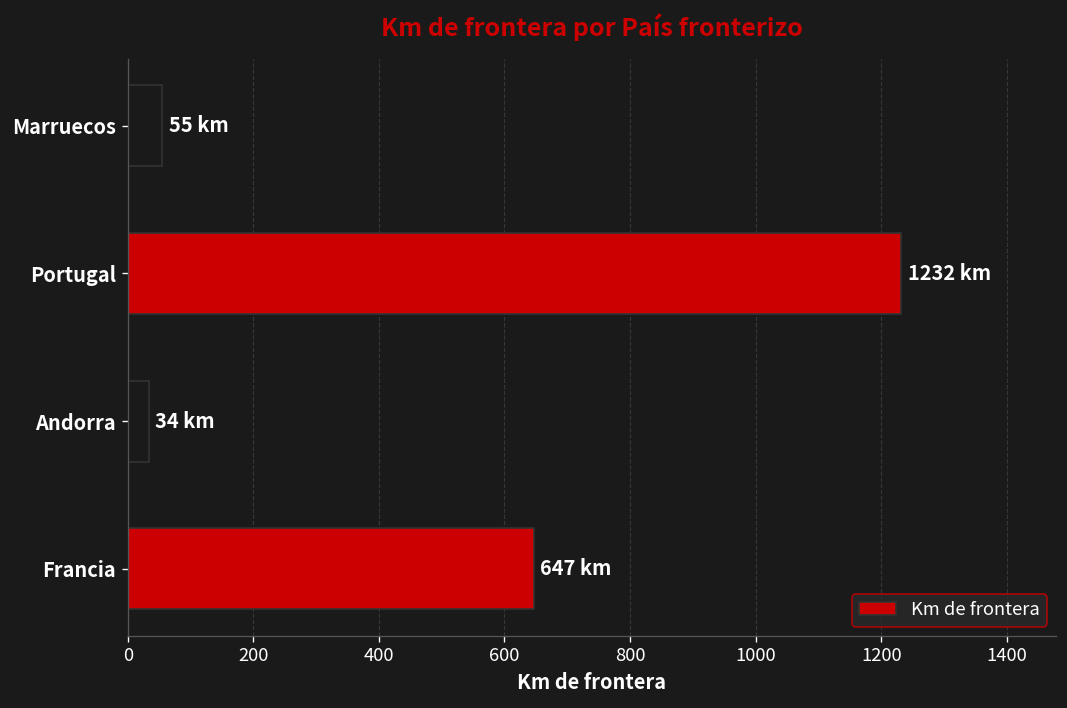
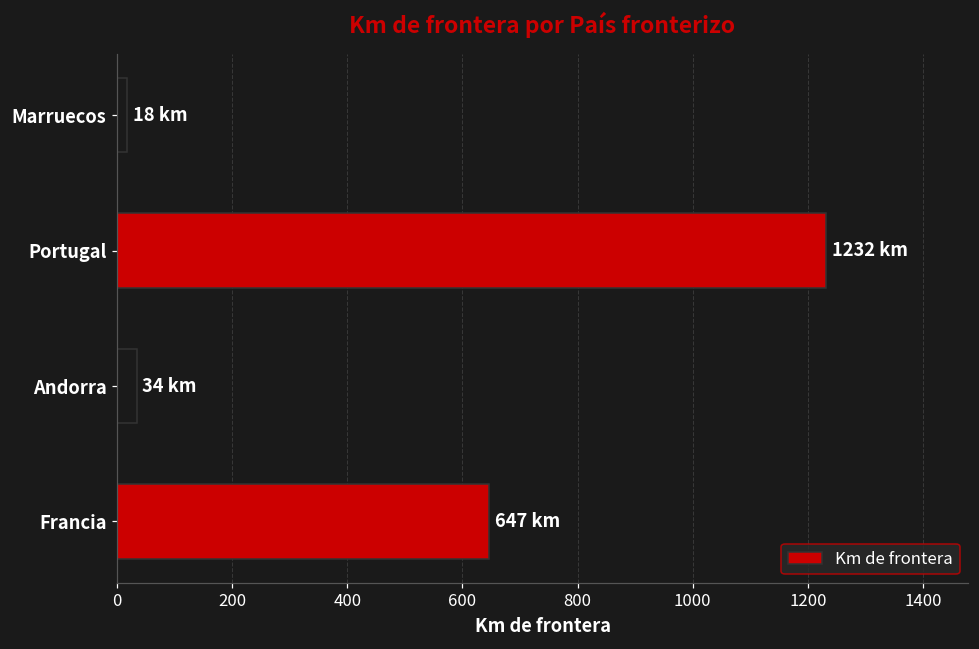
Marruecos: 55 -> 18
